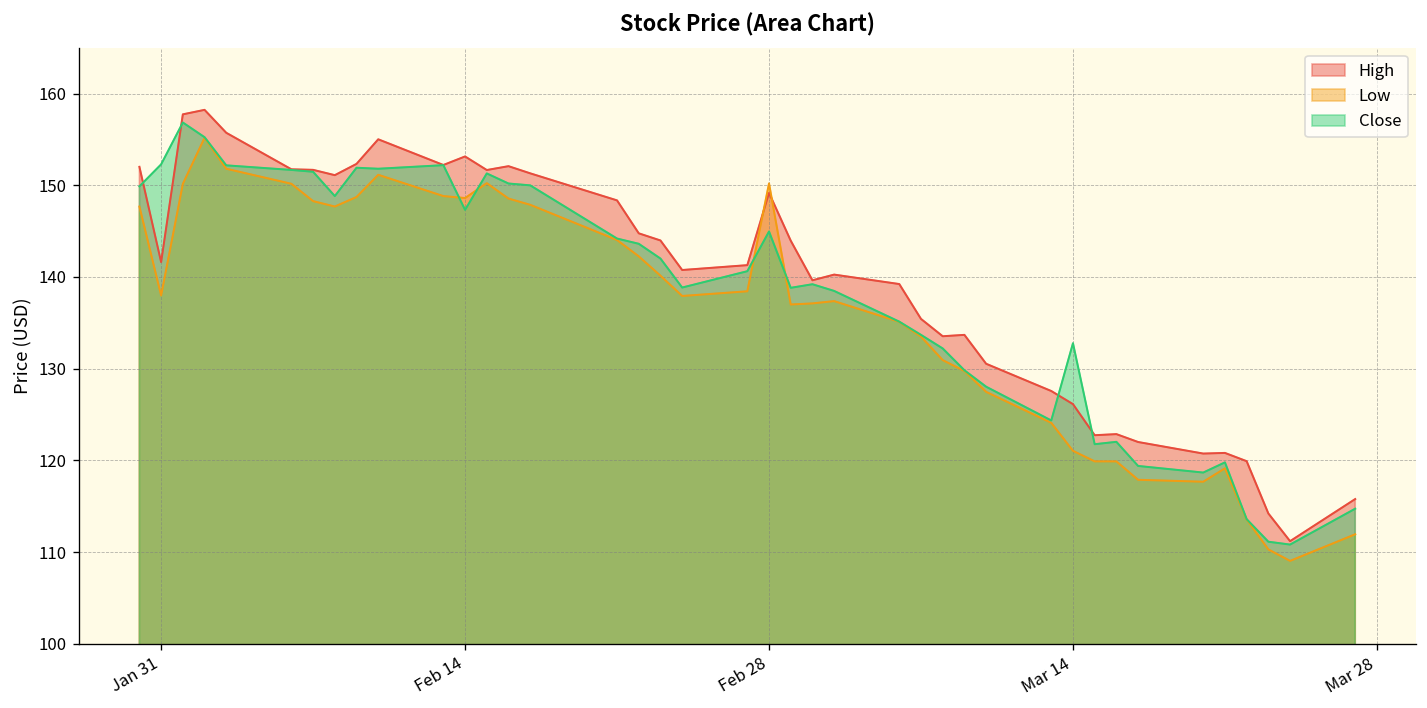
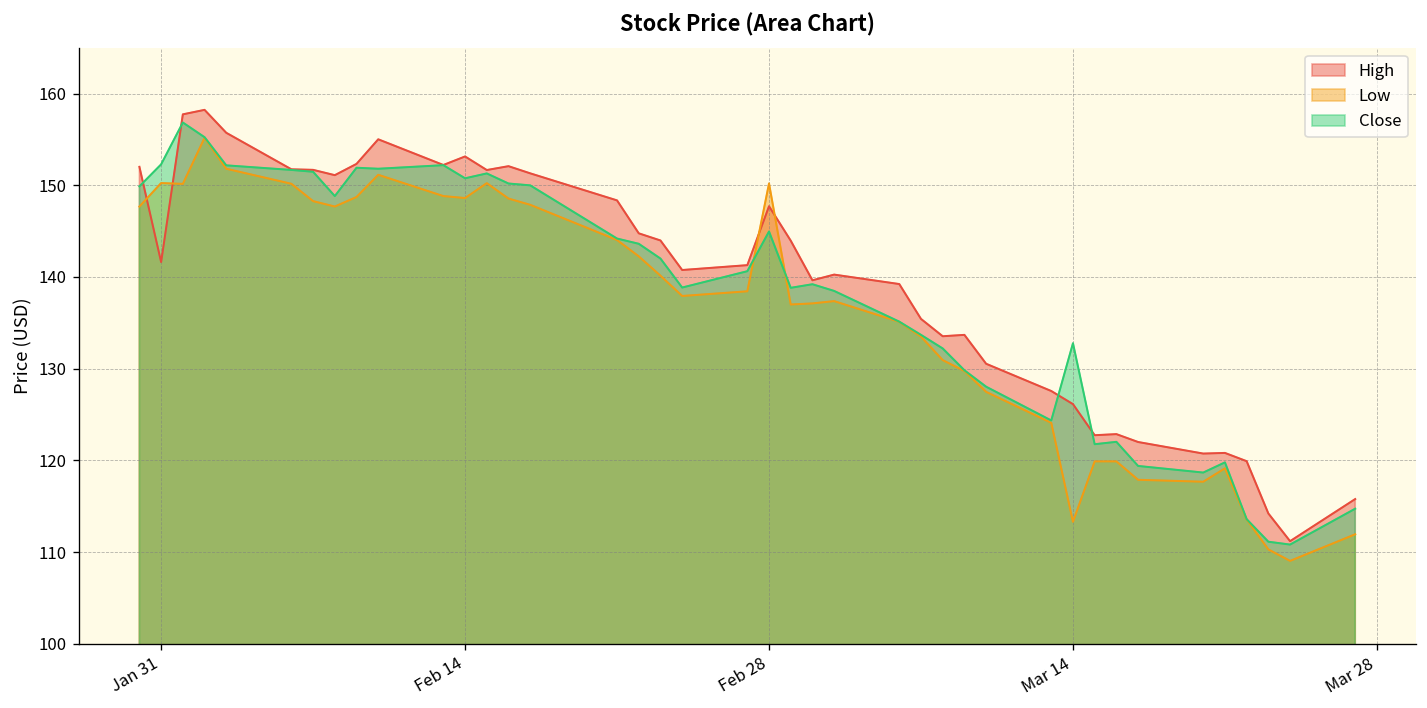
Low, Jan 31: 138 -> 150
Close, Feb 14: 147 -> 151
High, Feb 28: 149 -> 148
Low, Mar 14: 121 -> 113
